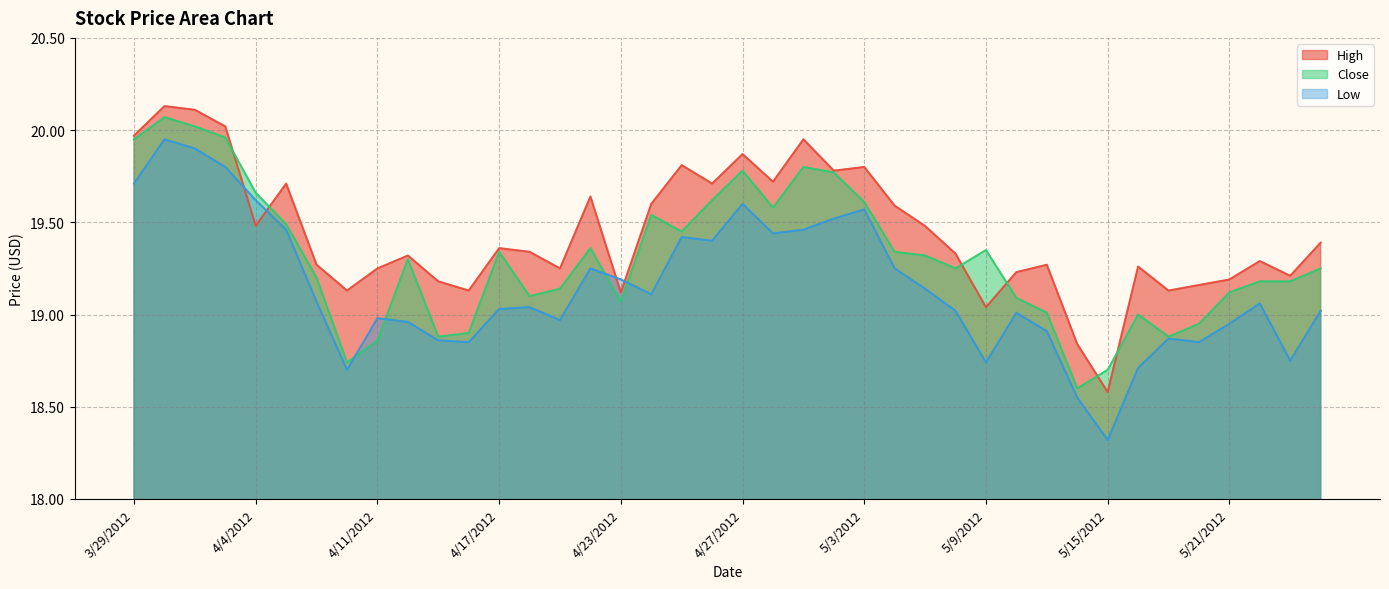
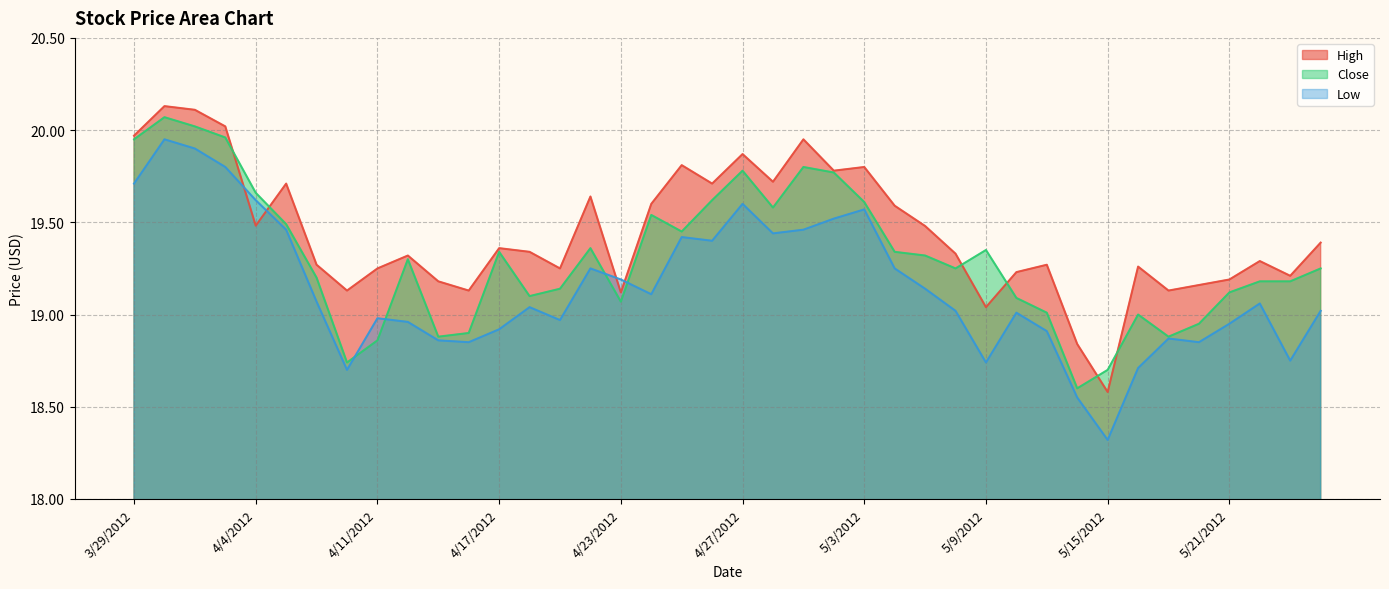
Low, 4/17/2012: 19.03 -> 18.92
